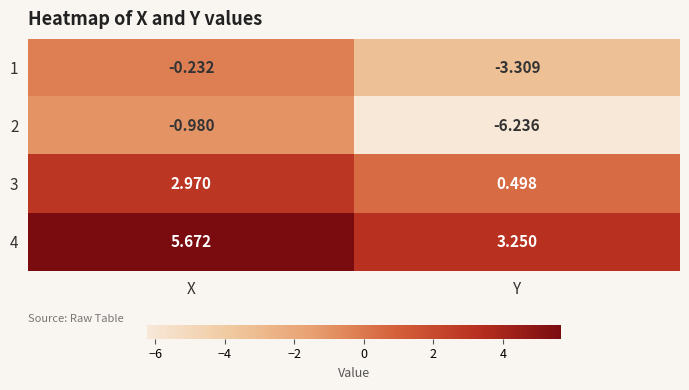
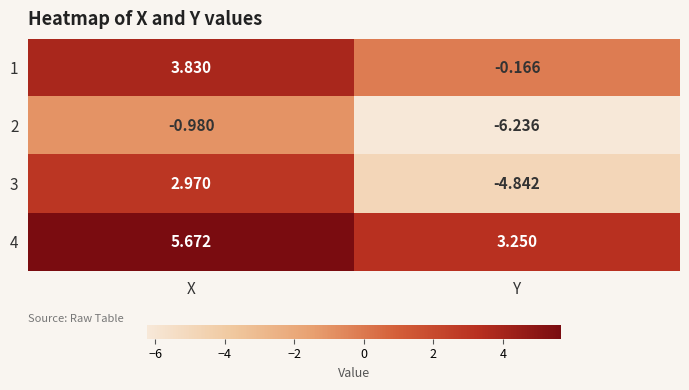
1, X: -0.232 -> 3.830
1, Y: -3.309 -> -0.166
3, Y: 0.498 -> -4.842
